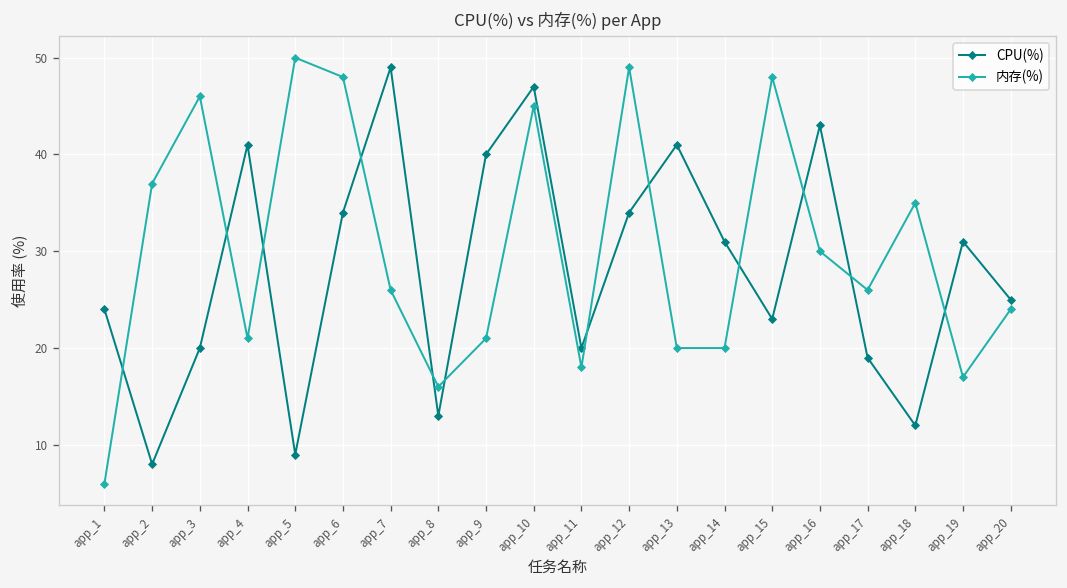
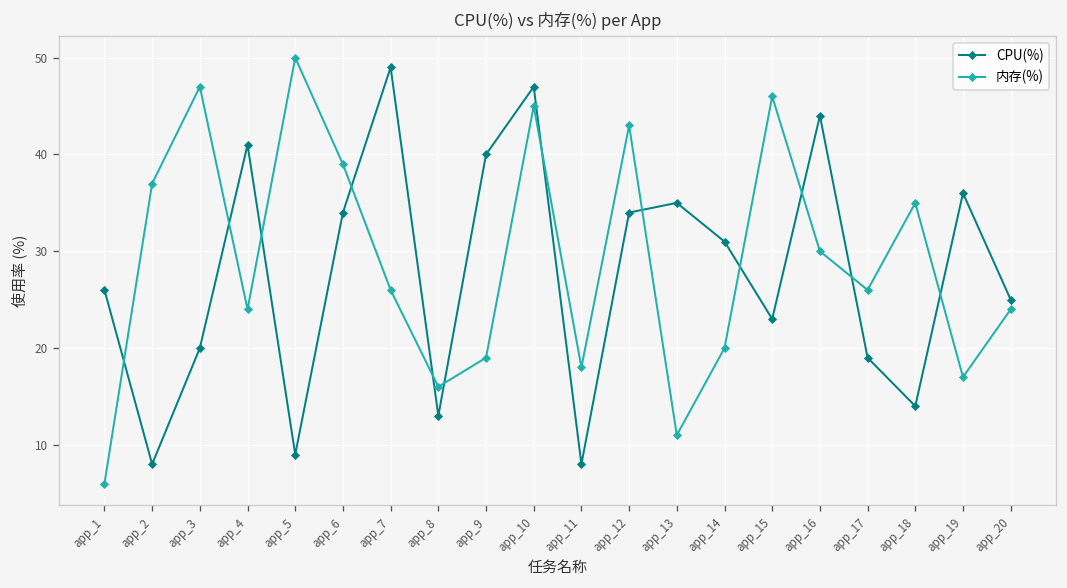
CPU(%), app_1: 24 -> 26
内存(%), app_3: 46 -> 47
内存(%), app_4: 21 -> 24
内存(%), app_6: 48 -> 39
内存(%), app_9: 21 -> 19
CPU(%), app_11: 20 -> 8
内存(%), app_12: 49 -> 43
CPU(%), app_13: 41 -> 35
内存(%), app_13: 20 -> 11
内存(%), app_15: 48 -> 46
CPU(%), app_16: 43 -> 44
CPU(%), app_18: 12 -> 14
CPU(%), app_19: 31 -> 36
